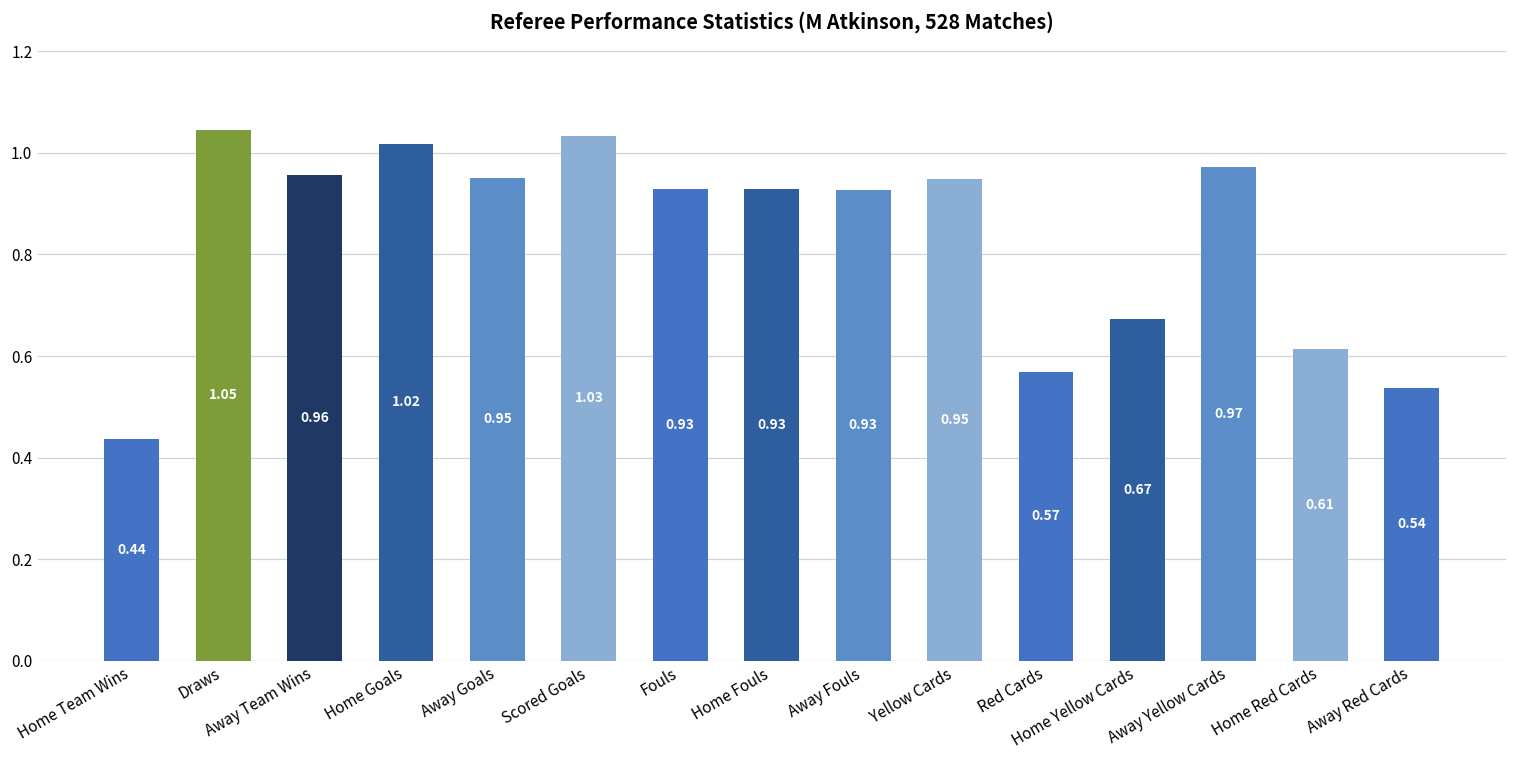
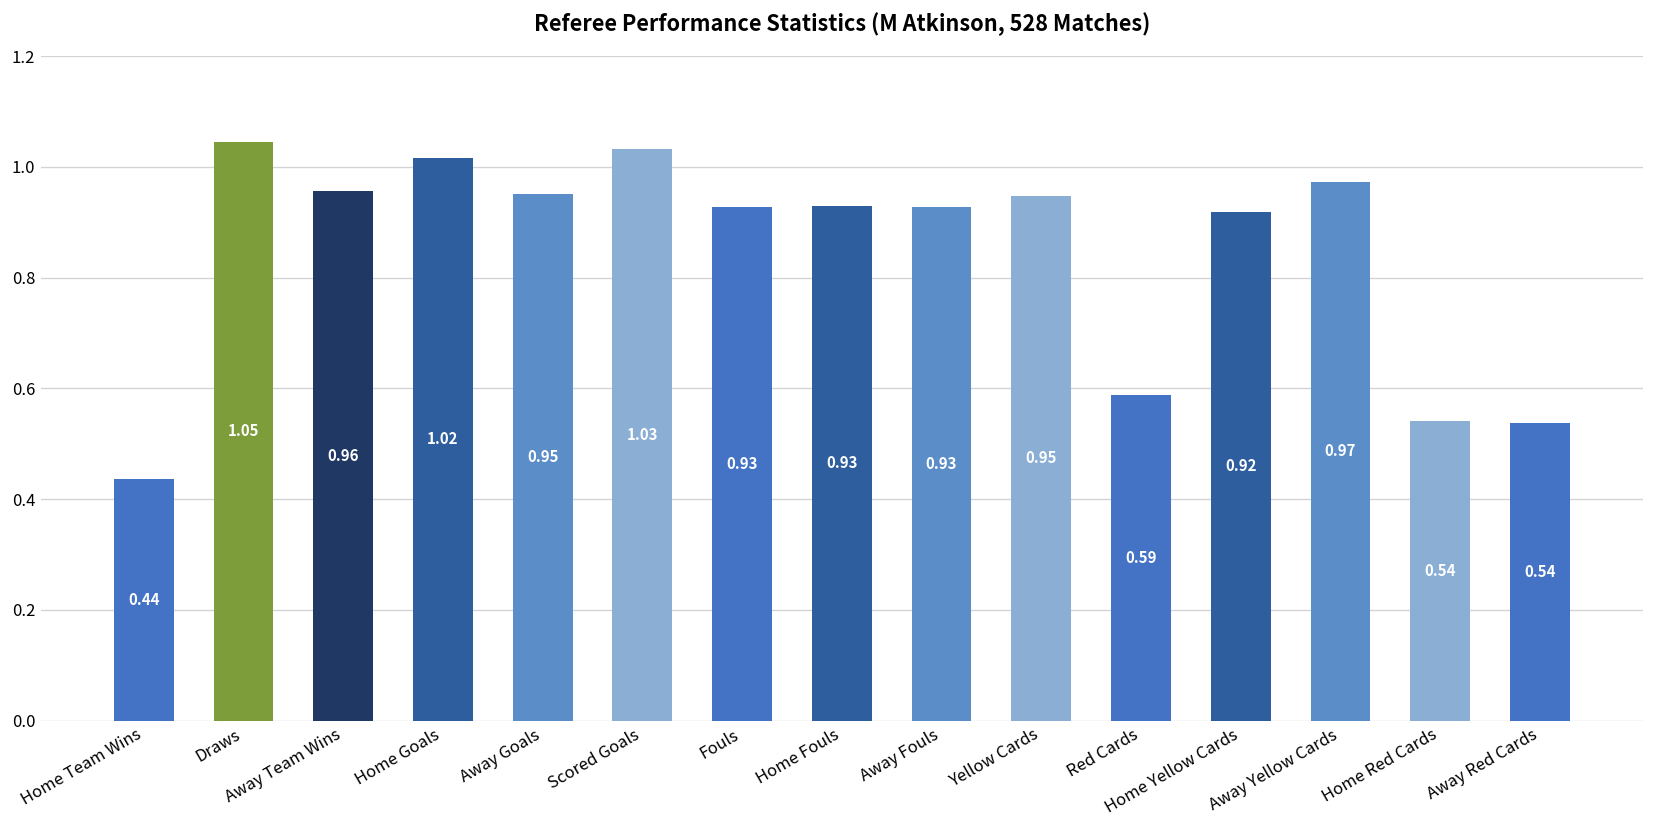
Red Cards: 0.57 -> 0.59
Home Yellow Cards: 0.67 -> 0.92
Home Red Cards: 0.61 -> 0.54
